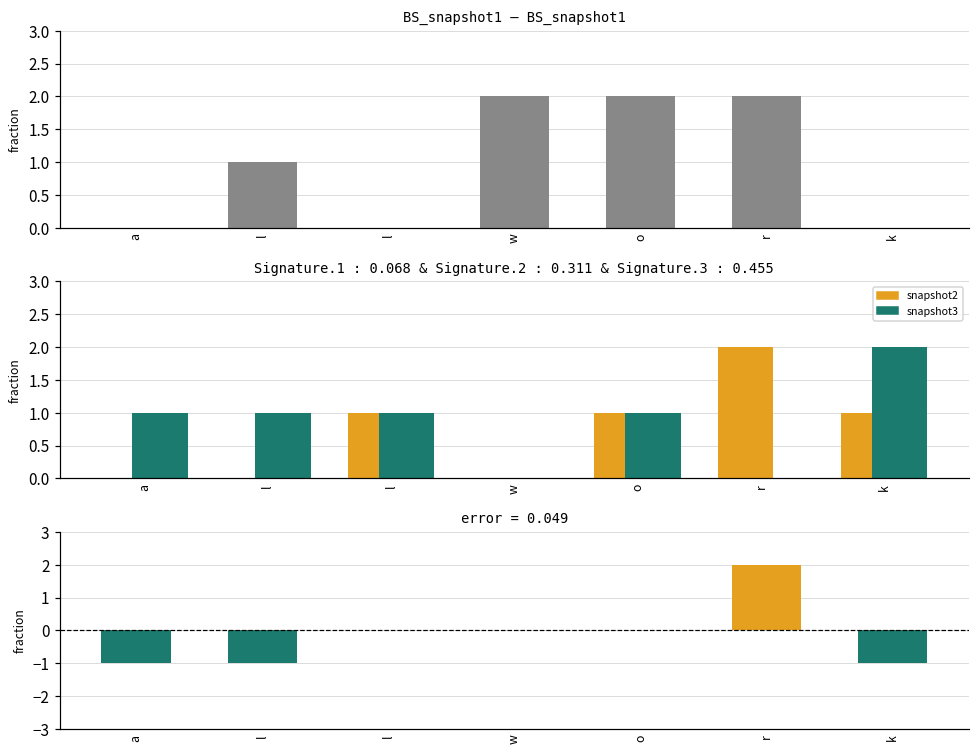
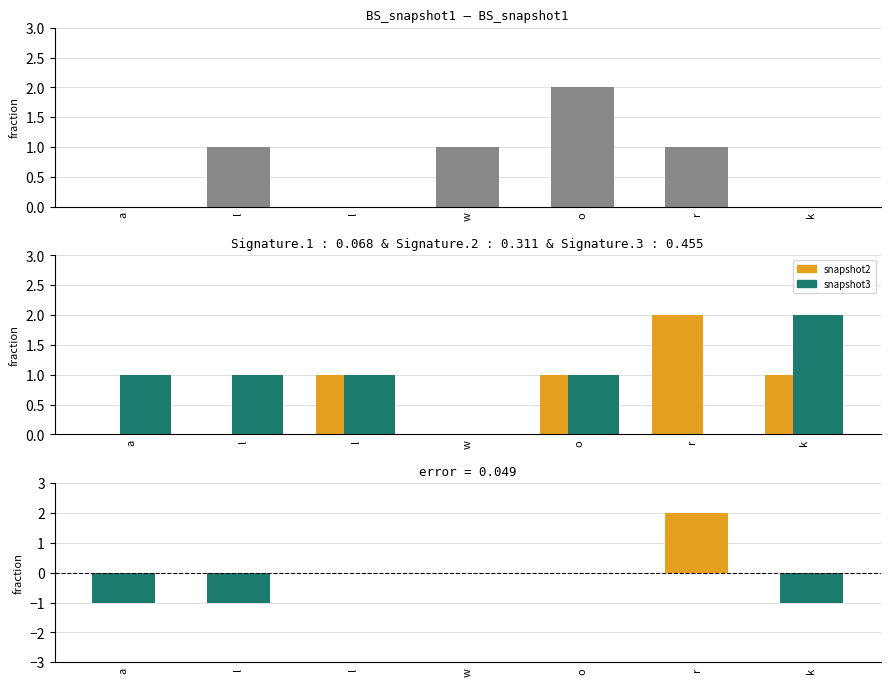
BS_snapshot1 – BS_snapshot1, w: 2 -> 1
BS_snapshot1 – BS_snapshot1, r: 2 -> 1
